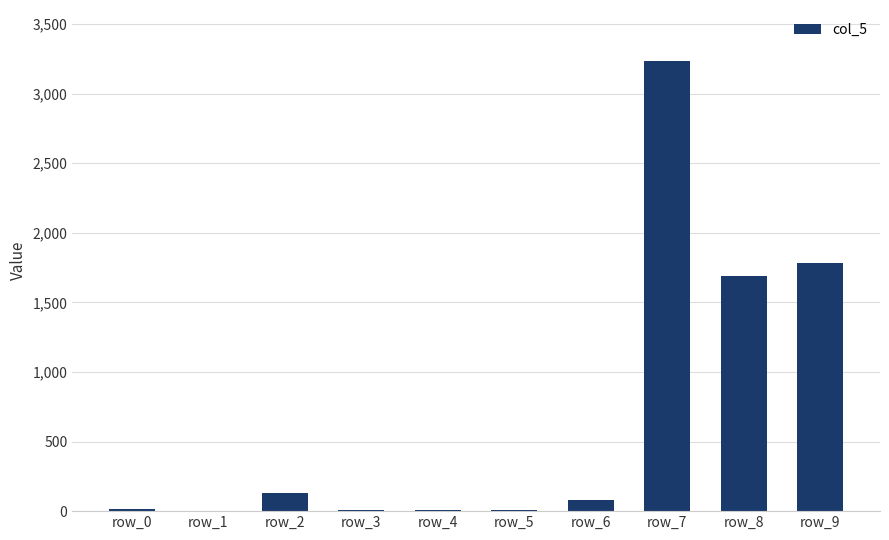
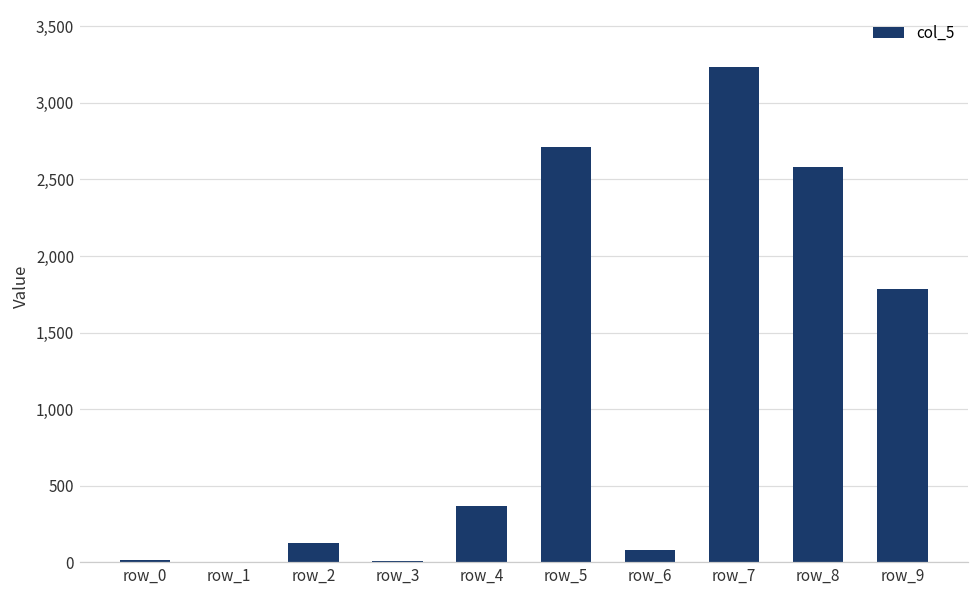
row_4: 10 -> 370
row_5: 10 -> 2,710
row_8: 1,690 -> 2,580
